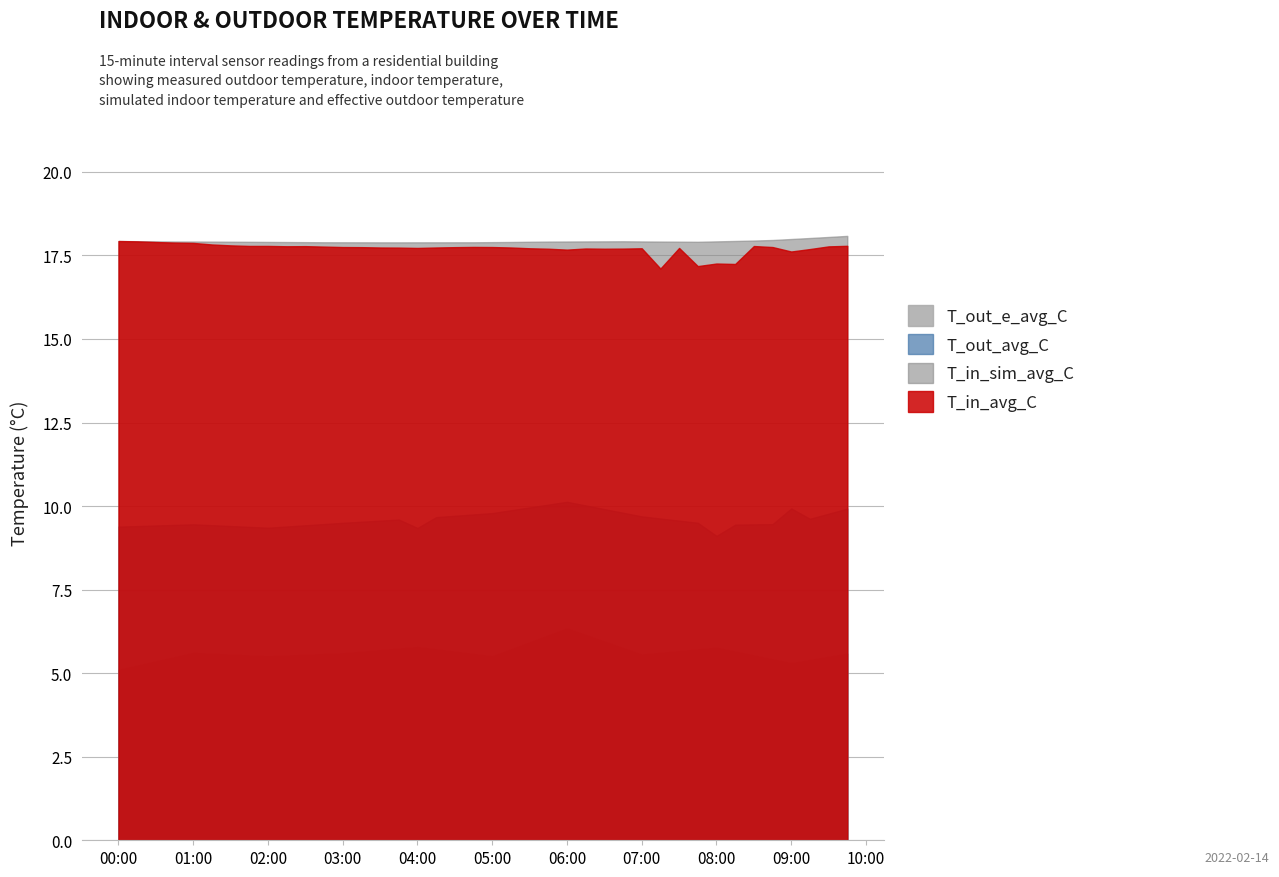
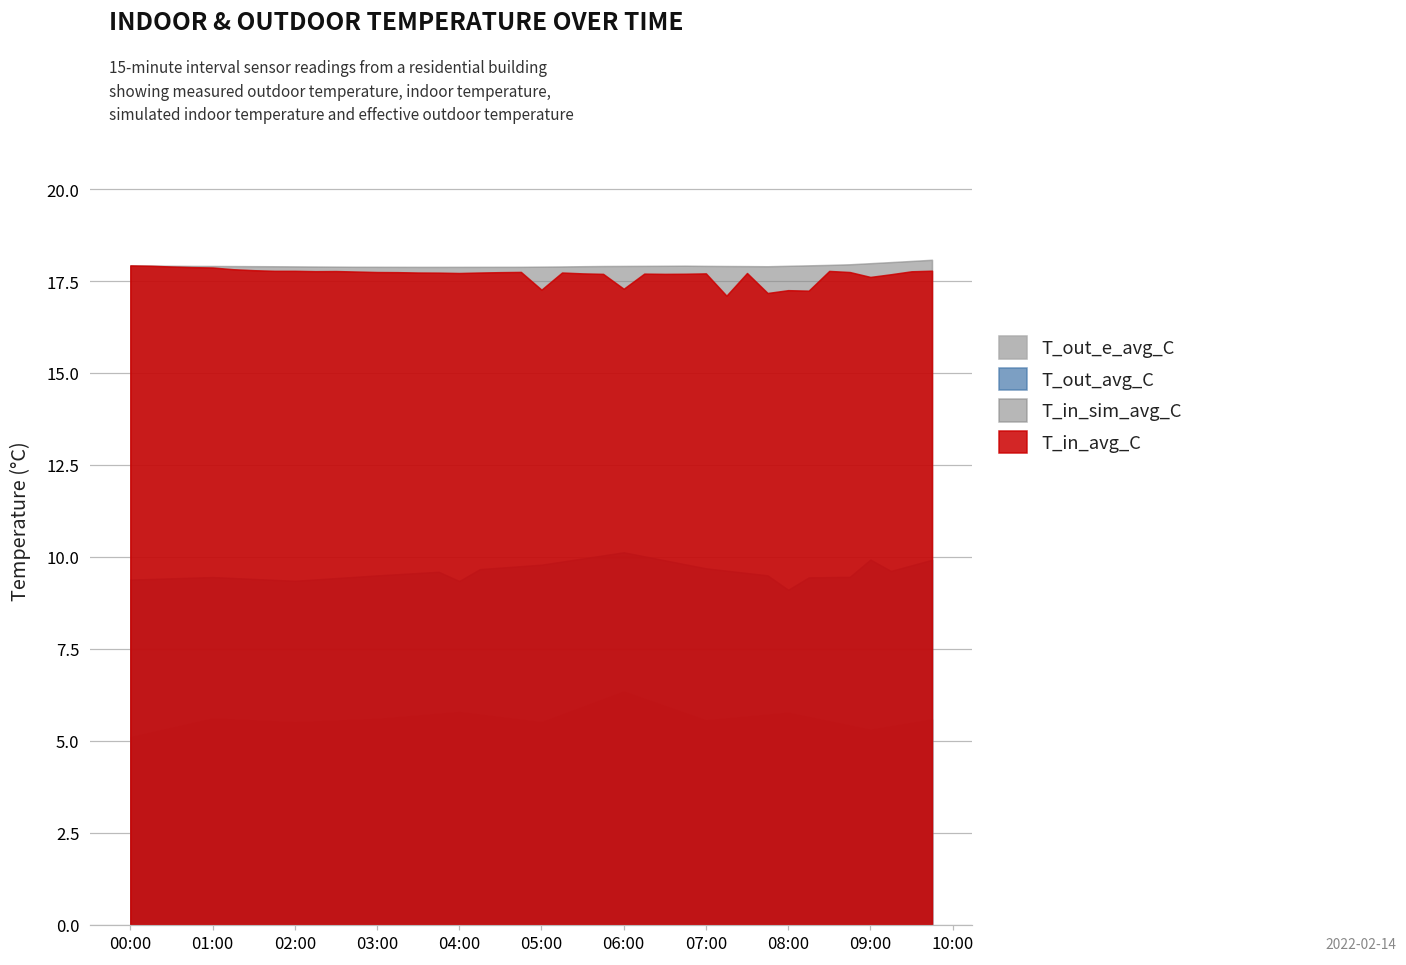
T_in_avg_C, 05:00: 17.8 -> 17.3
T_in_avg_C, 06:00: 17.7 -> 17.3
